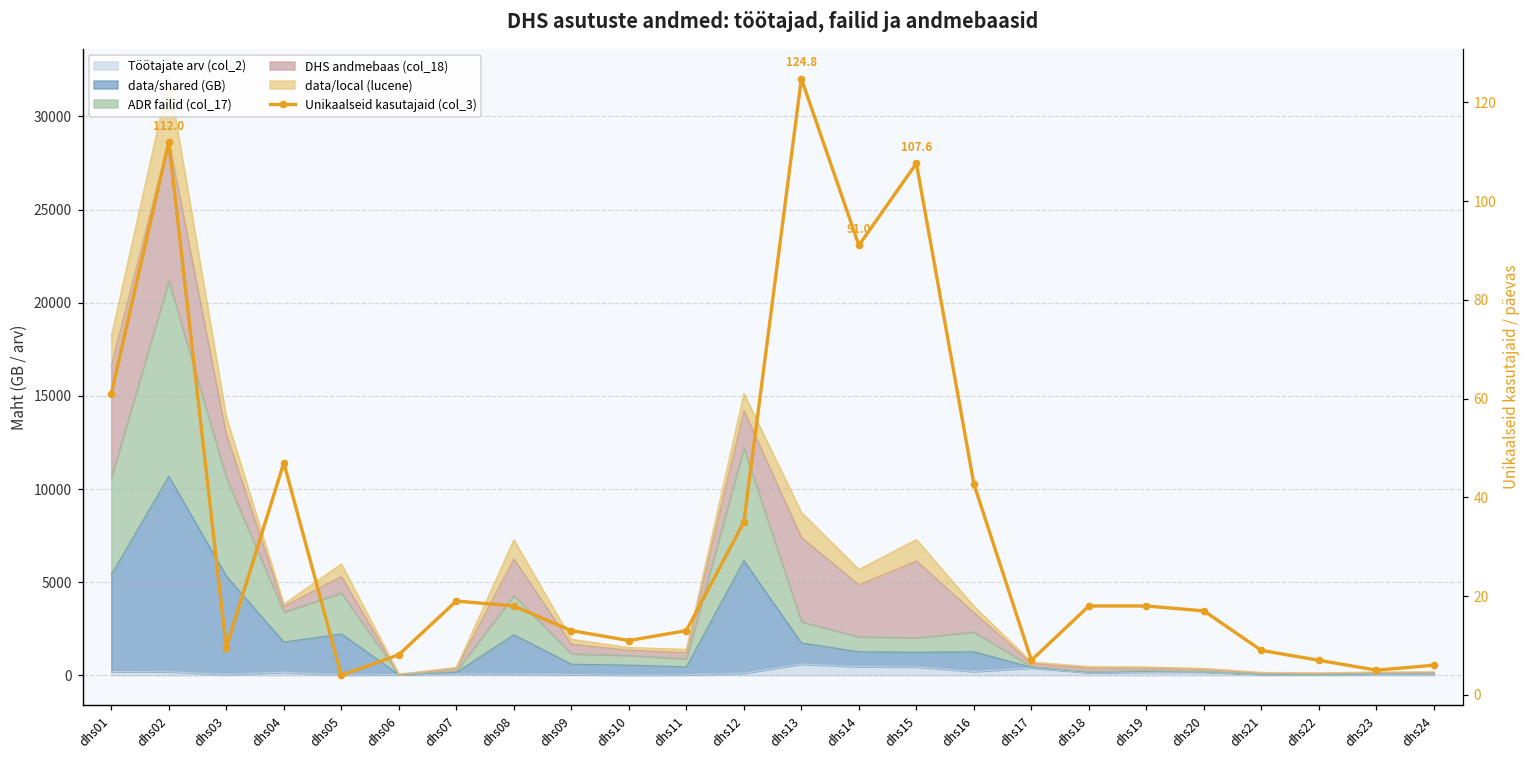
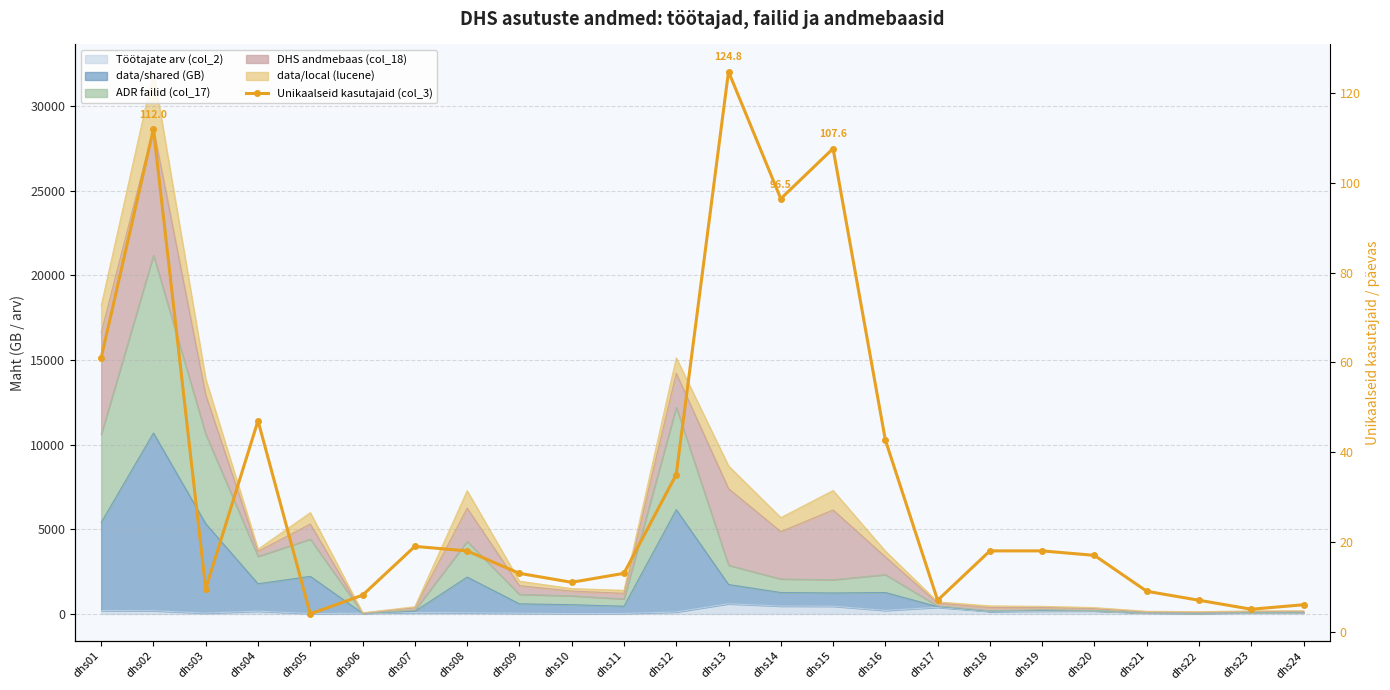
Unikaalseid kasutajaid (col_3), dhs14: 91.0 -> 96.5
